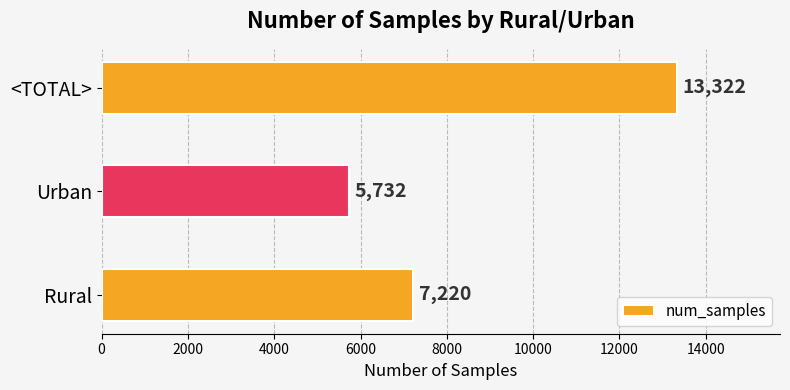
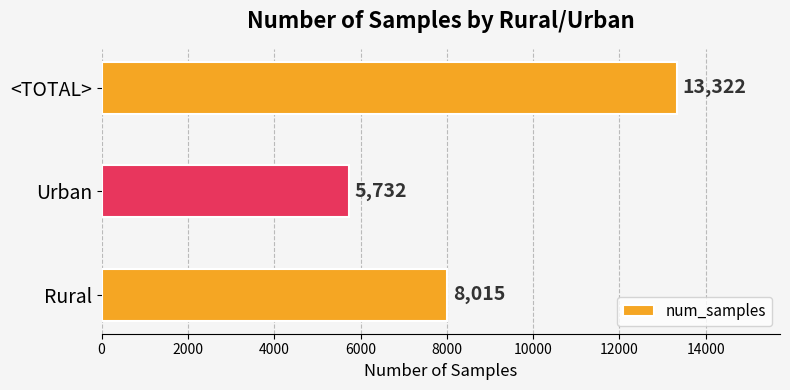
Rural: 7,220 -> 8,015
